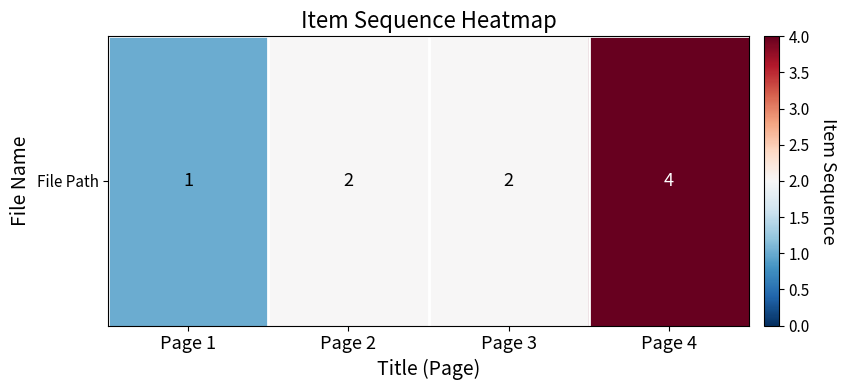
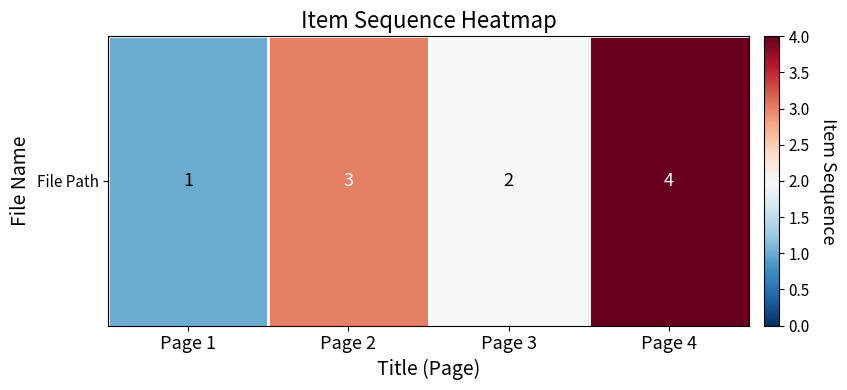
File Path, Page 2: 2 -> 3
